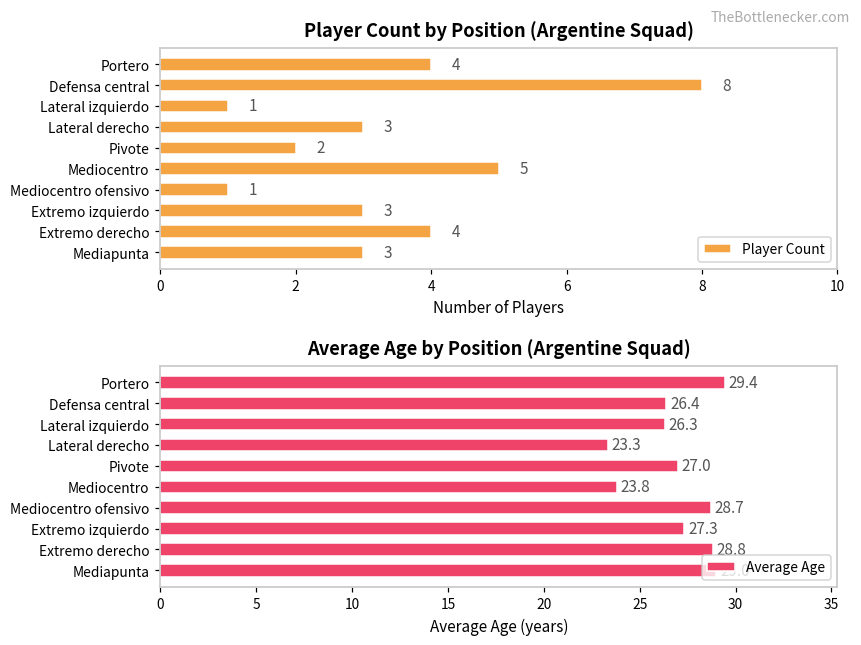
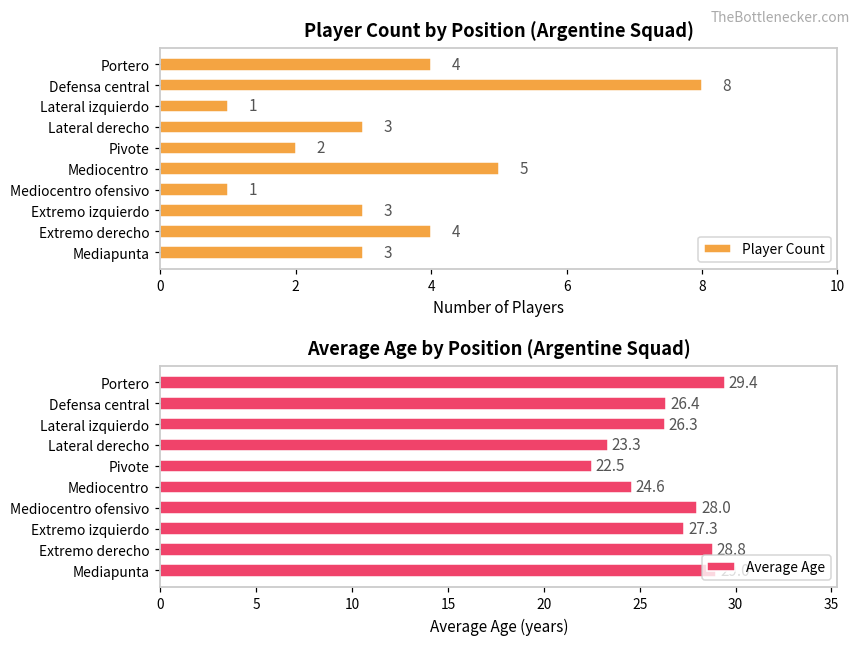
Average Age by Position (Argentine Squad), Pivote: 27.0 -> 22.5
Average Age by Position (Argentine Squad), Mediocentro: 23.8 -> 24.6
Average Age by Position (Argentine Squad), Mediocentro ofensivo: 28.7 -> 28.0
